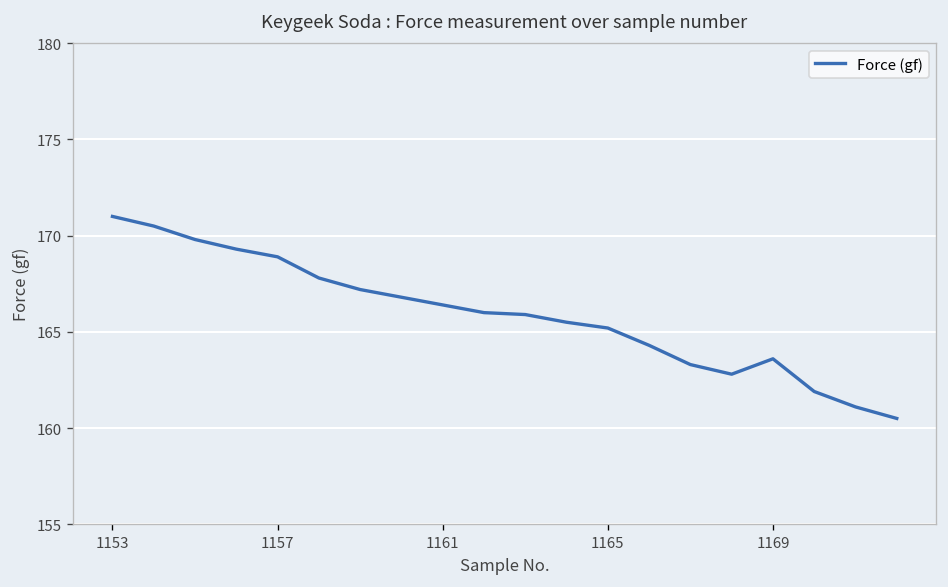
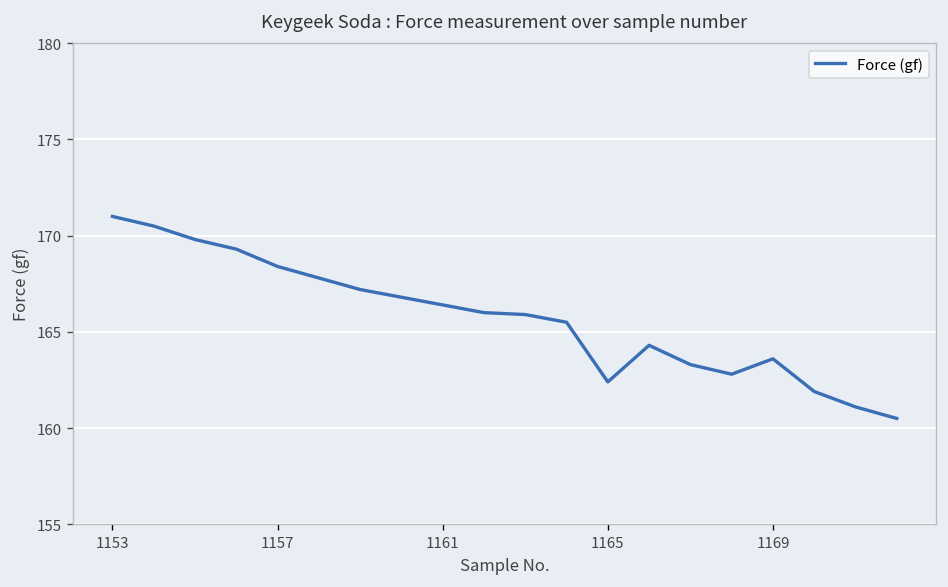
1157: 168.9 -> 168.4
1165: 165.2 -> 162.4
